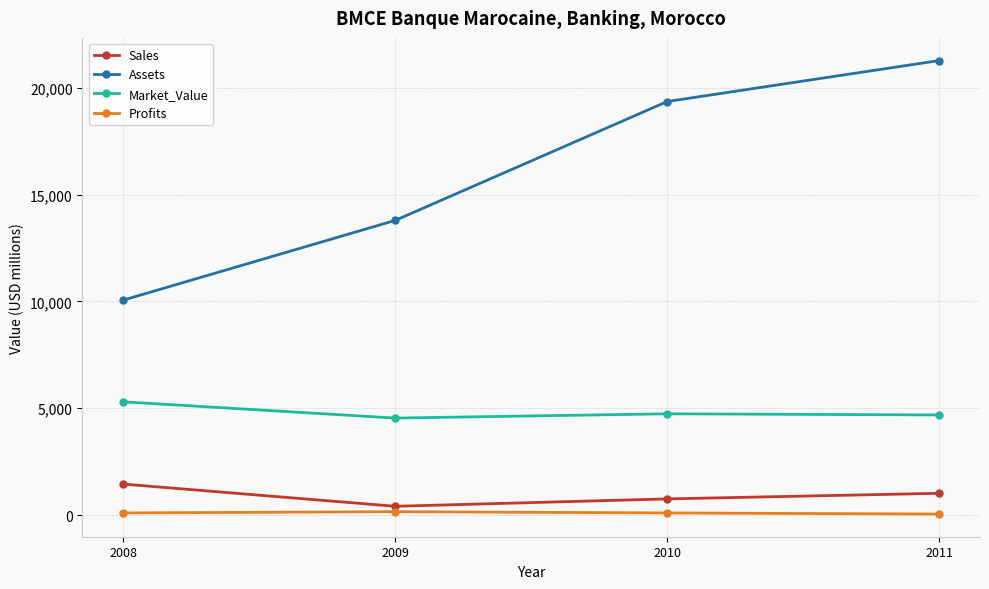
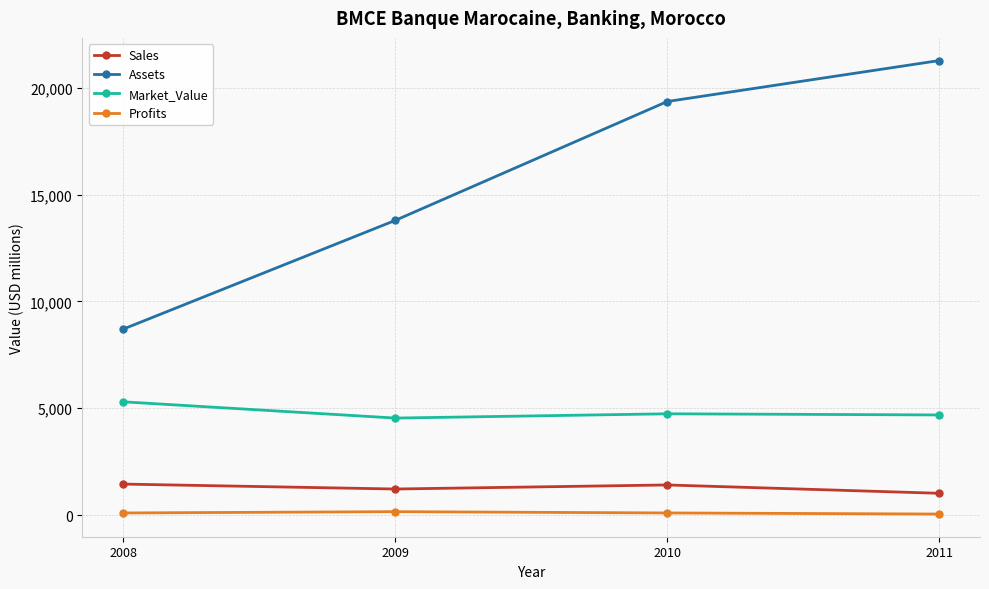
Assets, 2008: 10,100 -> 8,700
Sales, 2009: 400 -> 1,200
Sales, 2010: 800 -> 1,400
